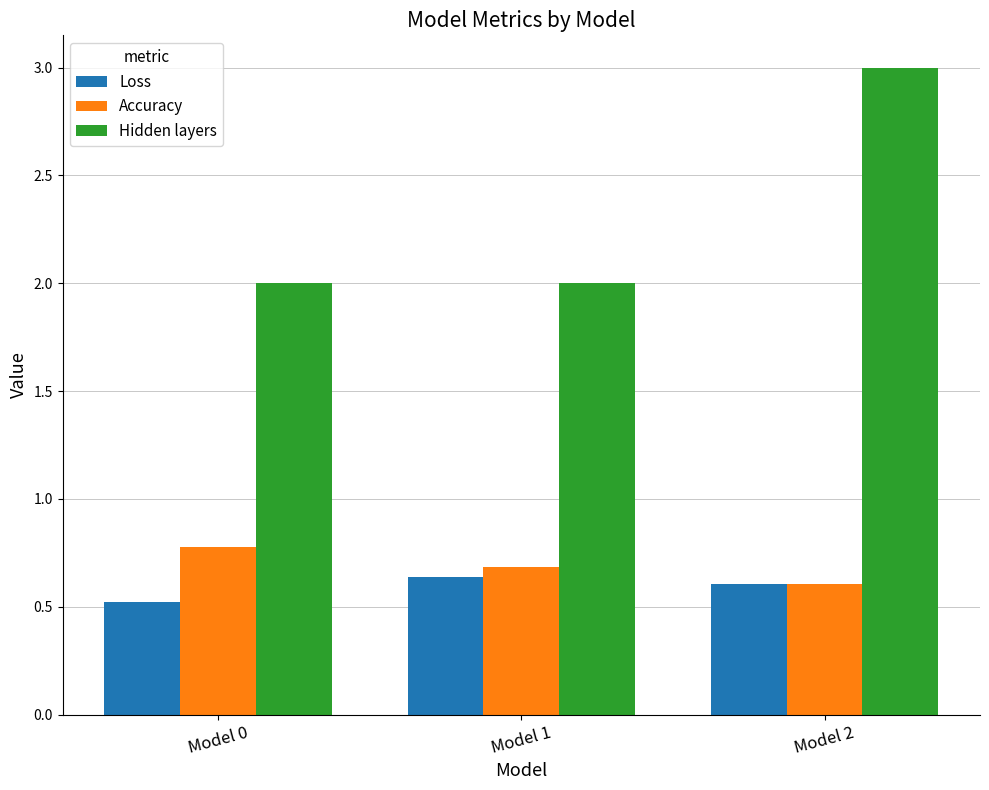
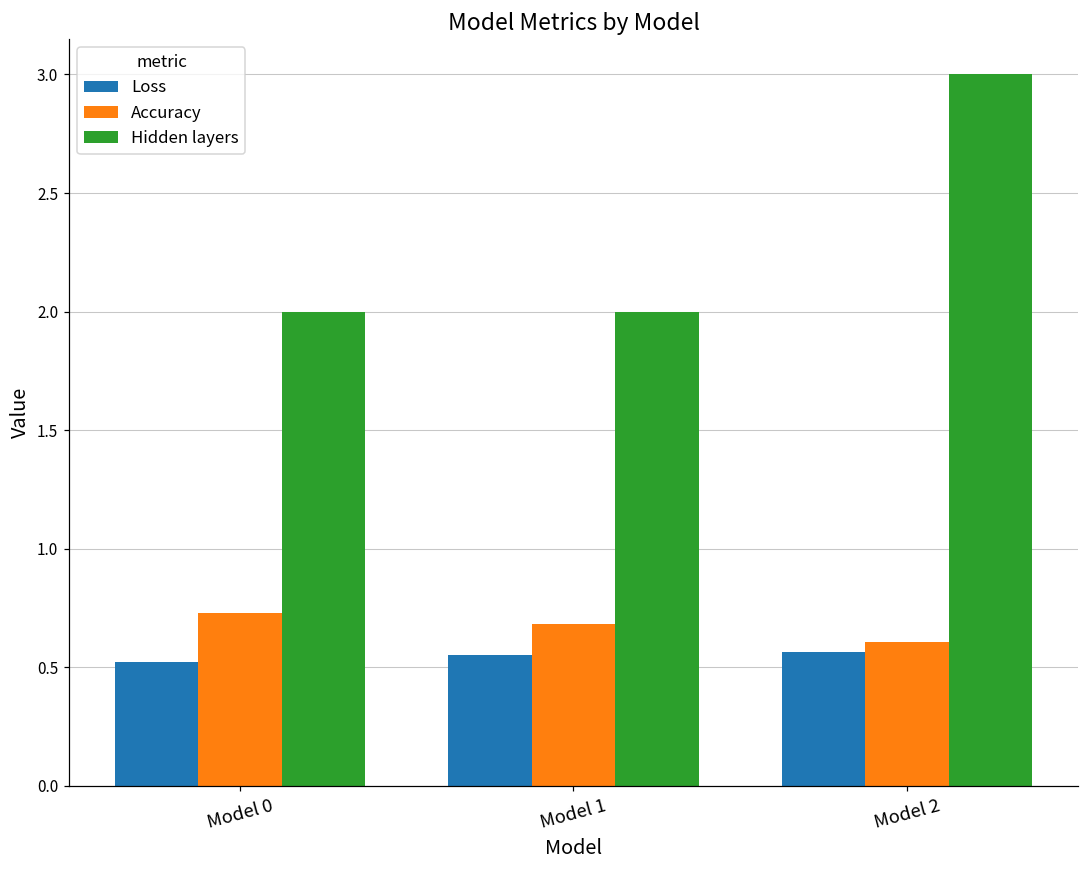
Accuracy, Model 0: 0.77 -> 0.73
Loss, Model 1: 0.64 -> 0.55
Loss, Model 2: 0.61 -> 0.56
